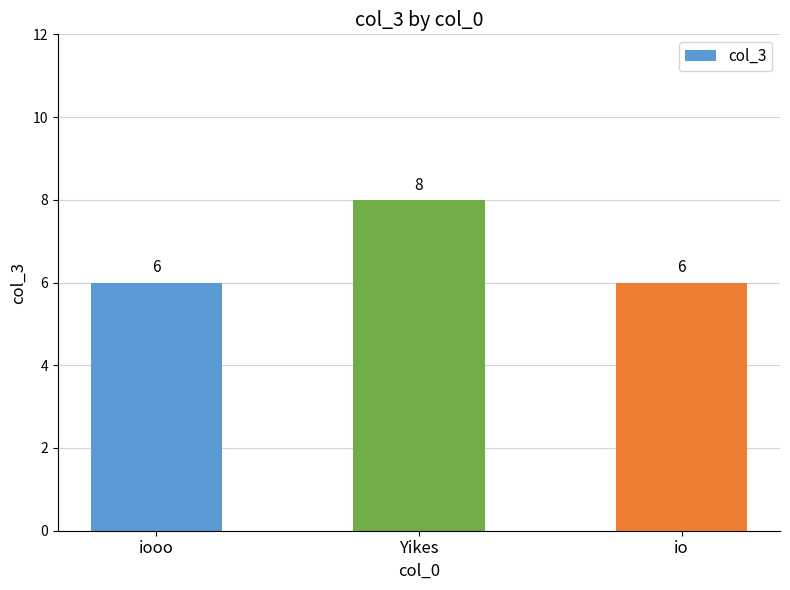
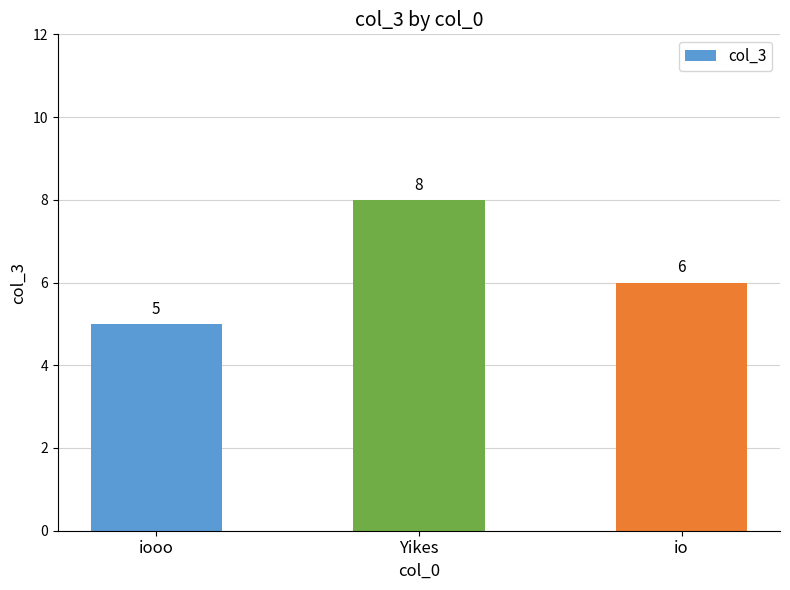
iooo: 6 -> 5
